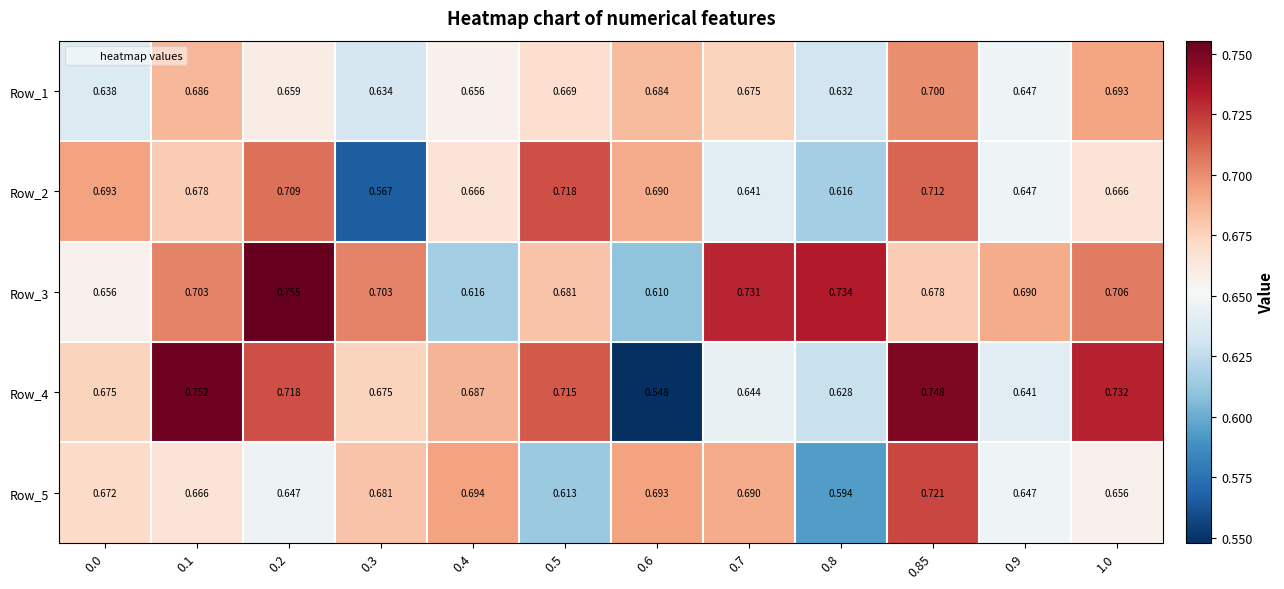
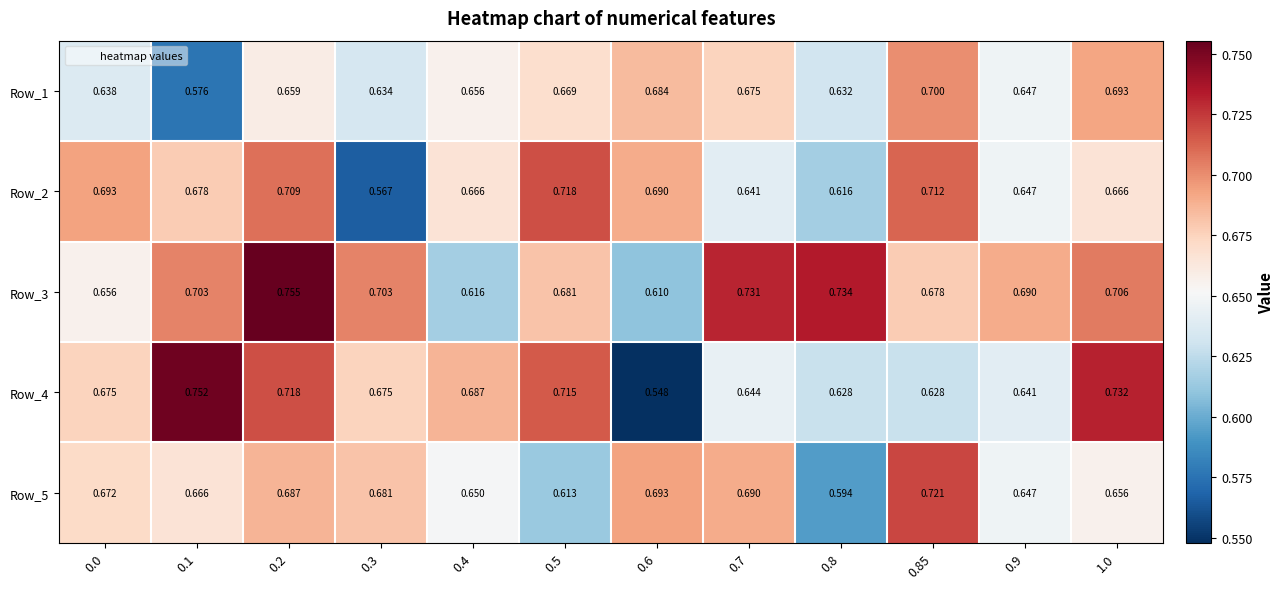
Row_1, 0.1: 0.686 -> 0.576
Row_4, 0.85: 0.748 -> 0.628
Row_5, 0.2: 0.647 -> 0.687
Row_5, 0.4: 0.694 -> 0.650
